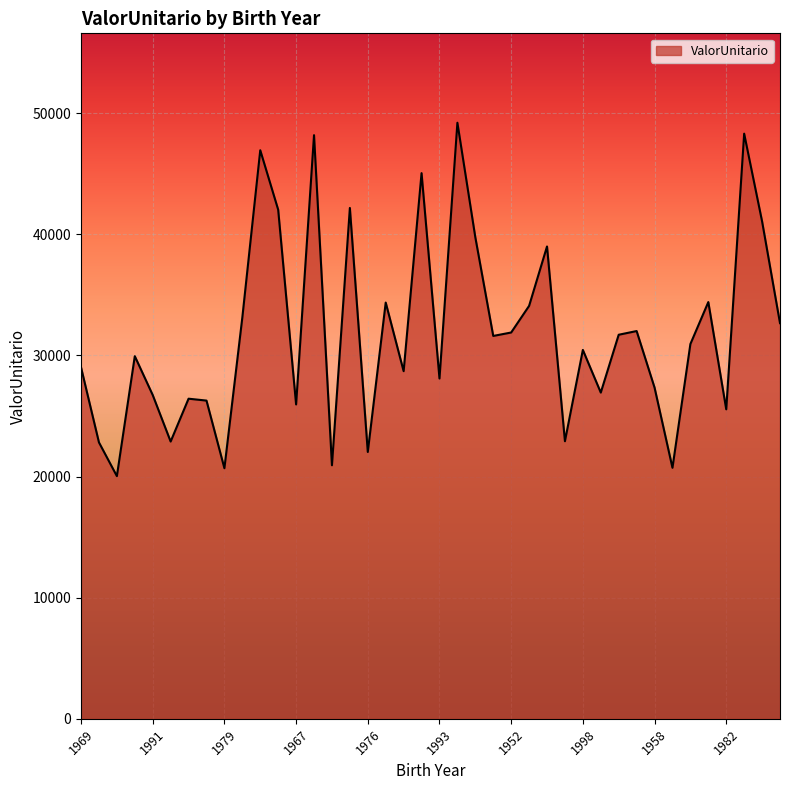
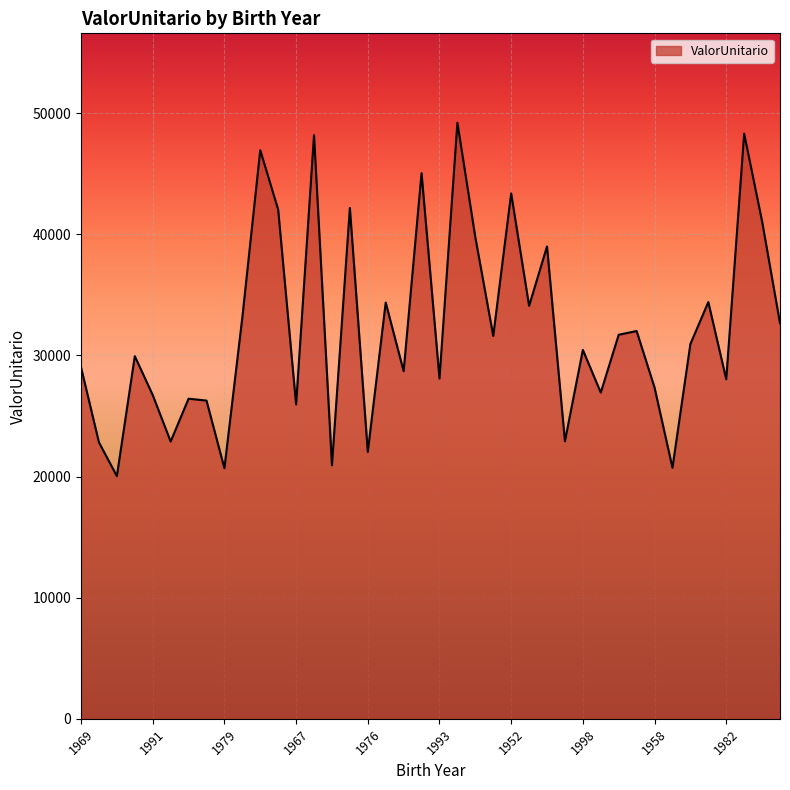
1952: 31900 -> 43400
1982: 25500 -> 28000
